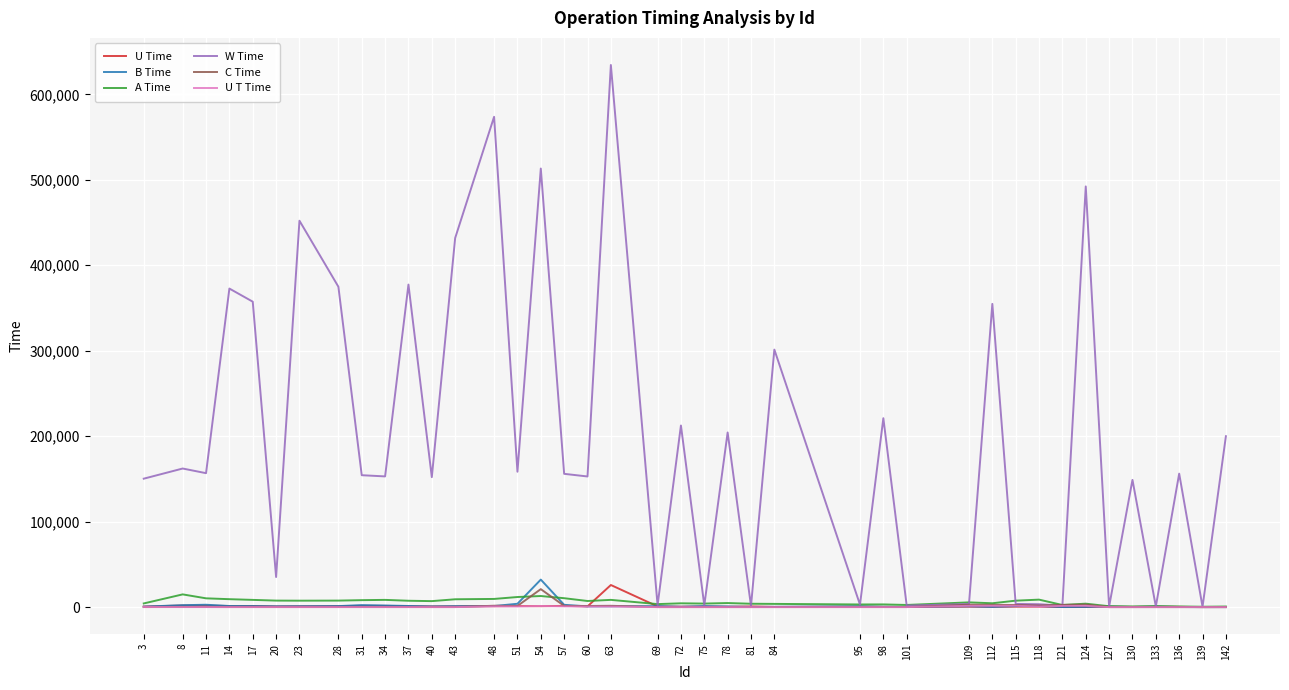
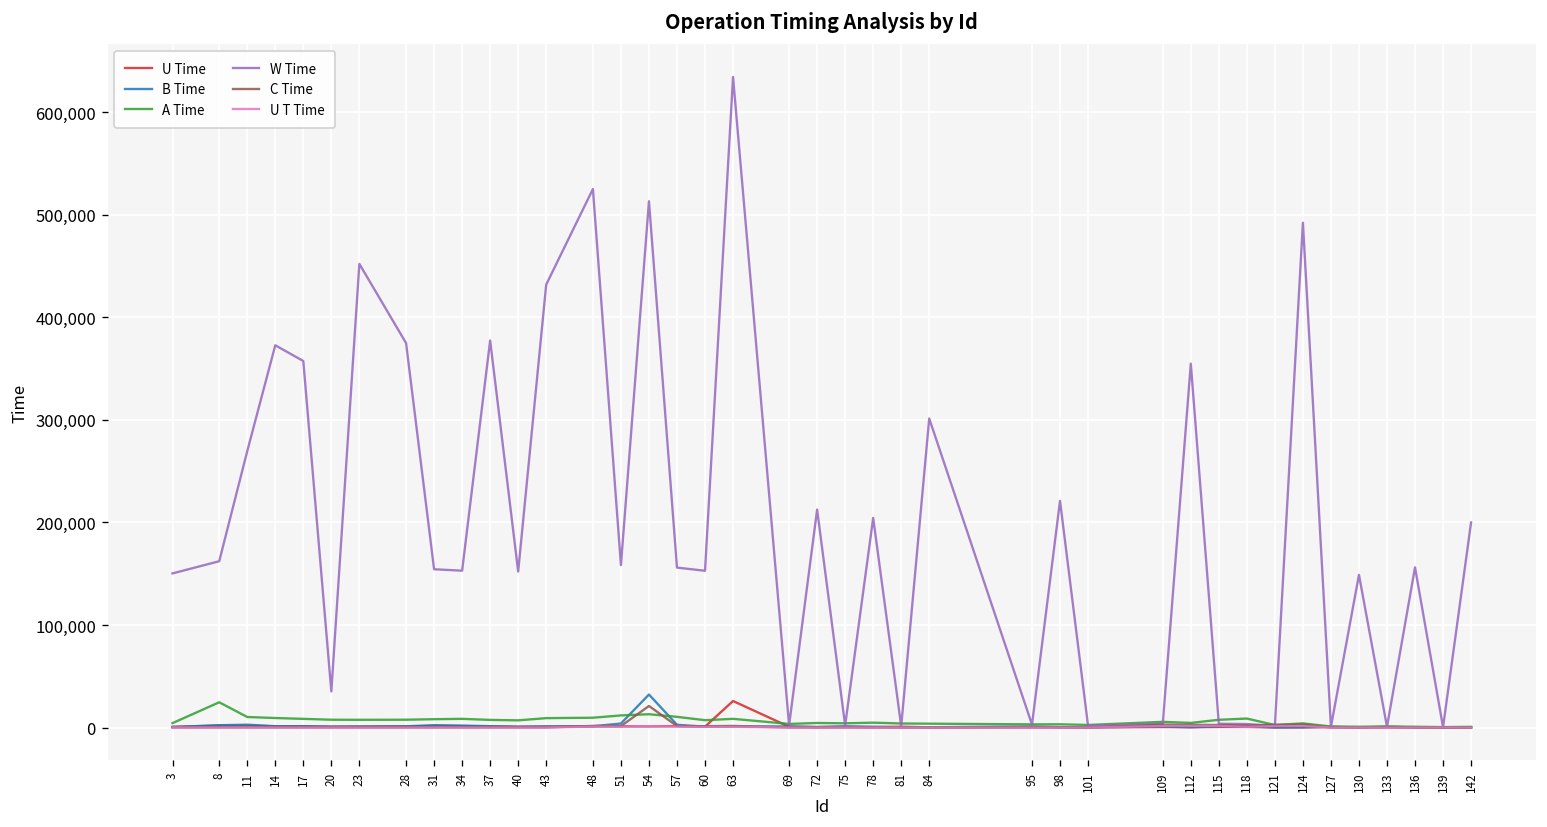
A Time, 8: 10,000 -> 20,000
W Time, 11: 160,000 -> 270,000
W Time, 48: 570,000 -> 530,000
